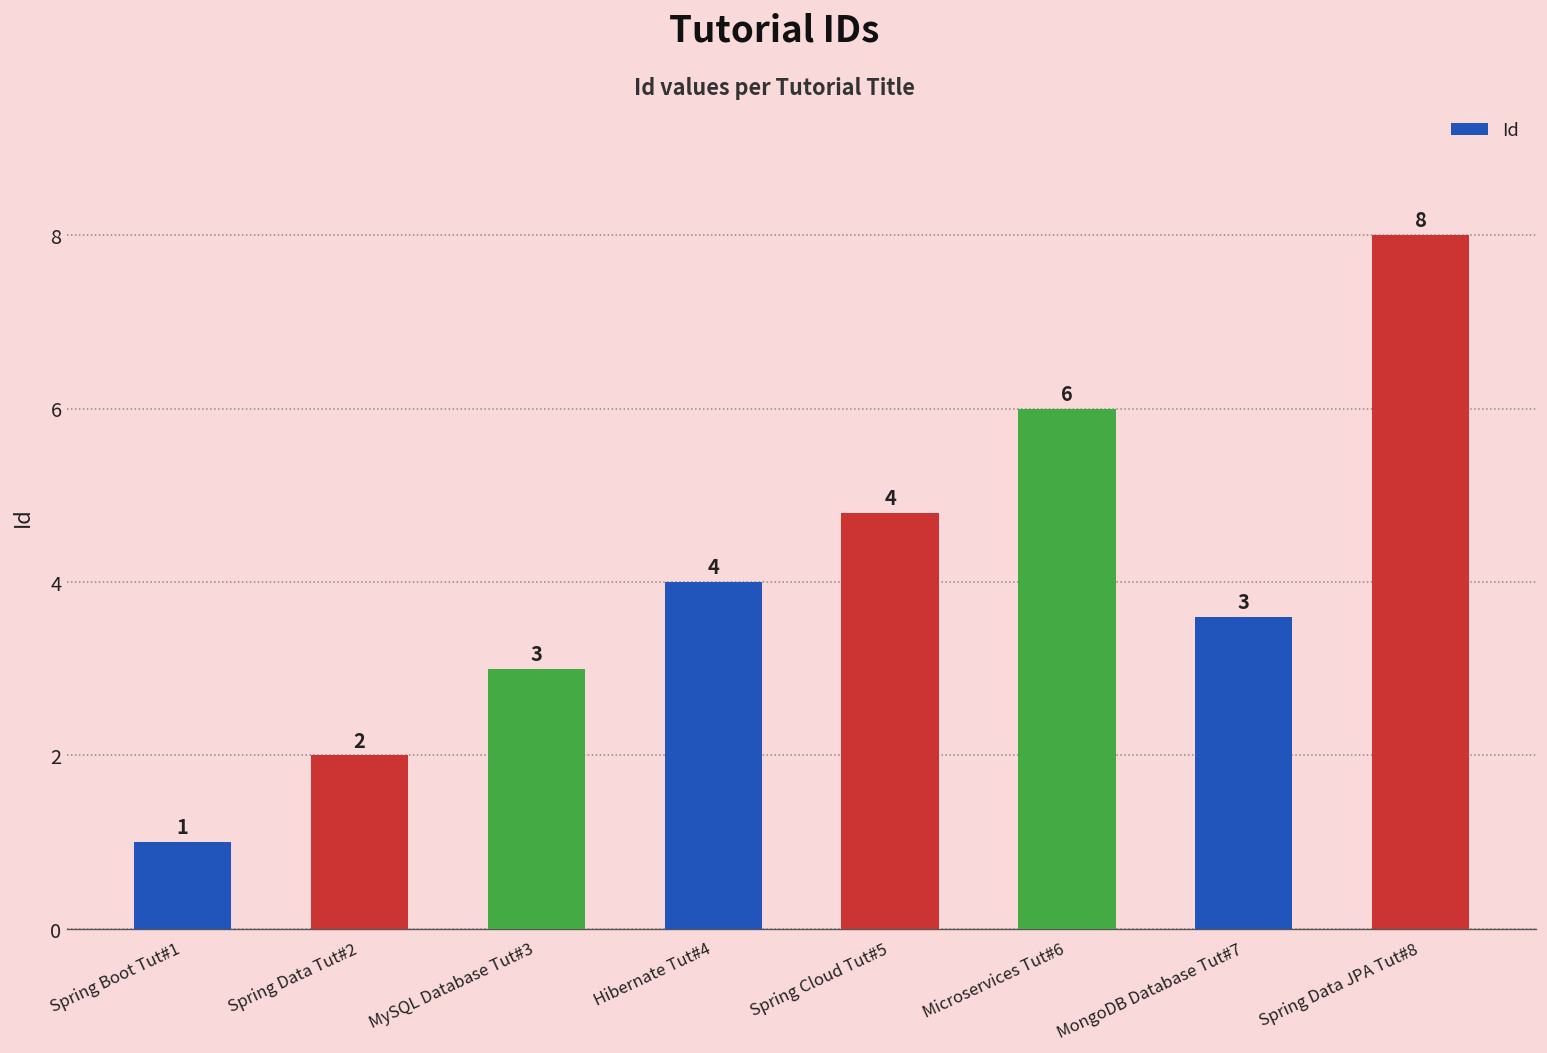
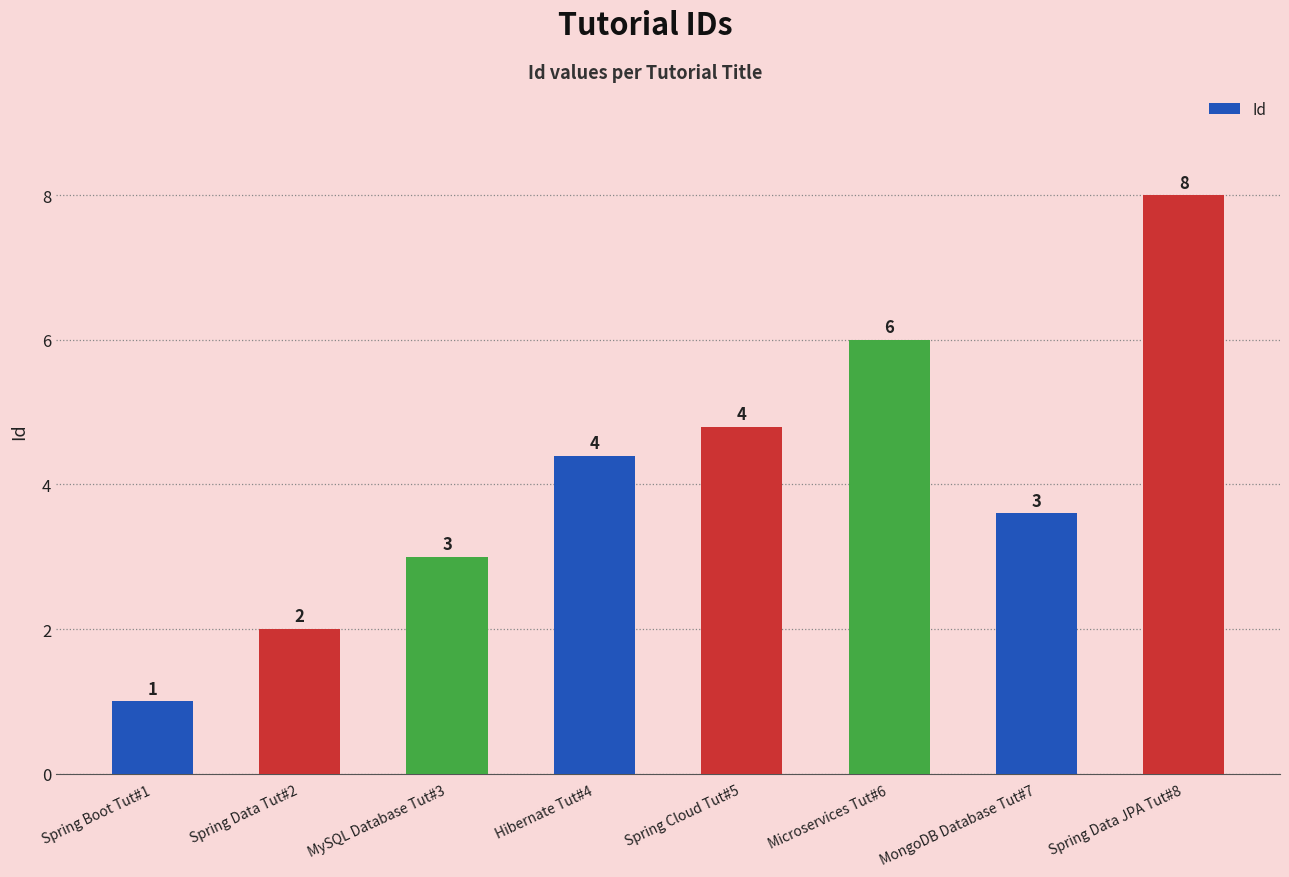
Hibernate Tut#4: 4.0 -> 4.4
